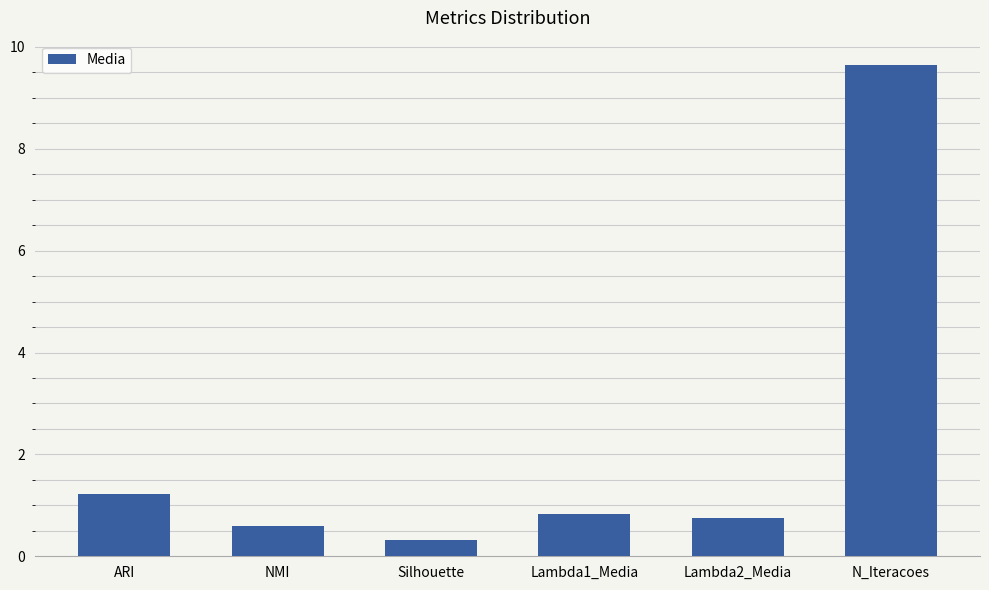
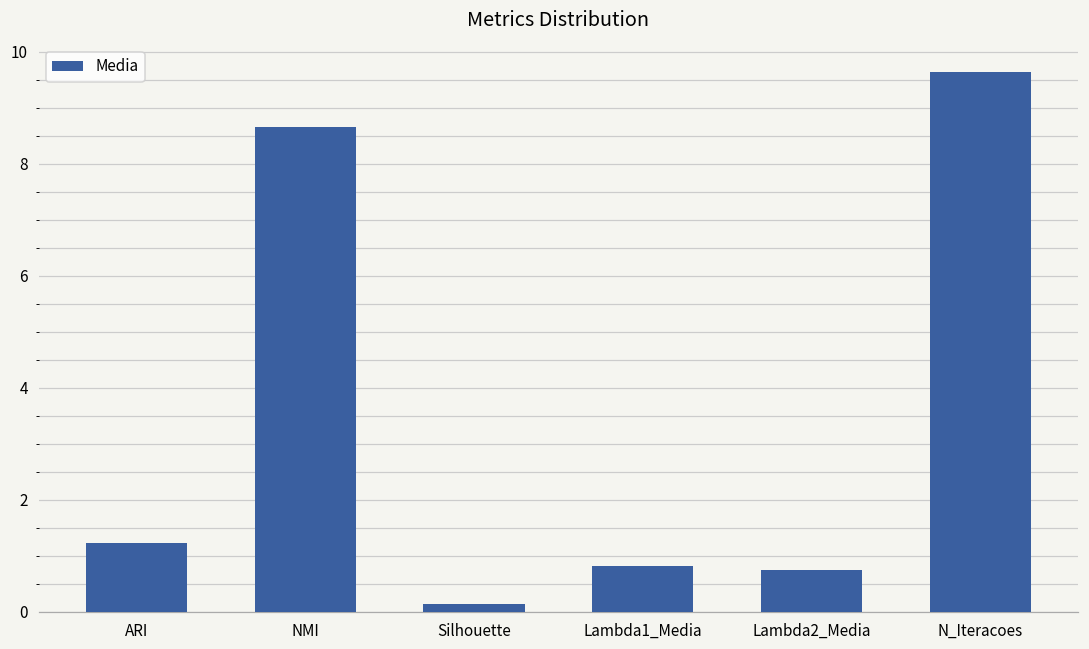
NMI: 0.6 -> 8.7
Silhouette: 0.3 -> 0.1
